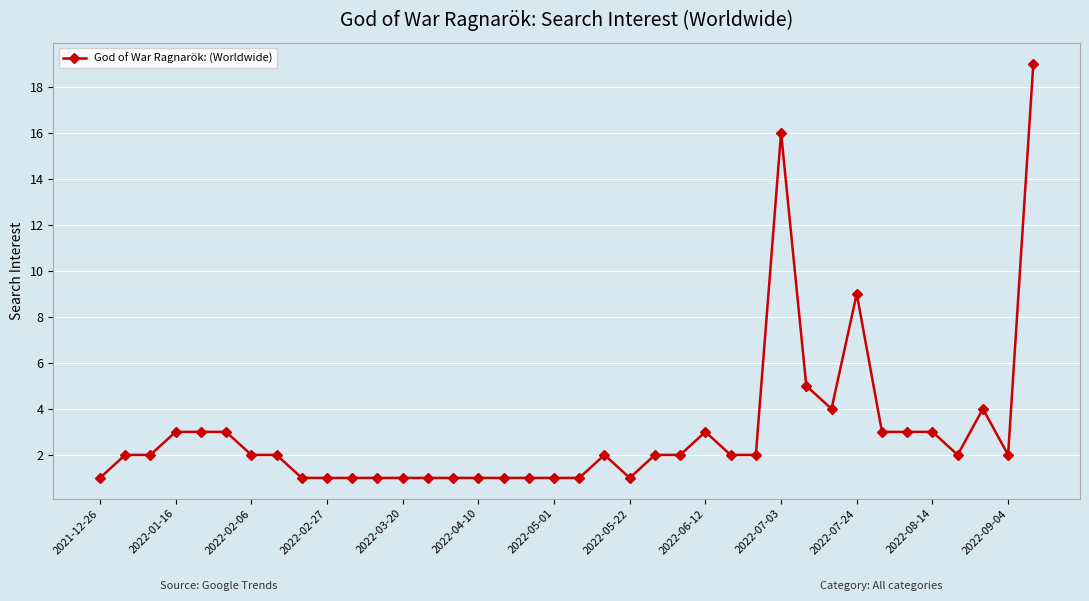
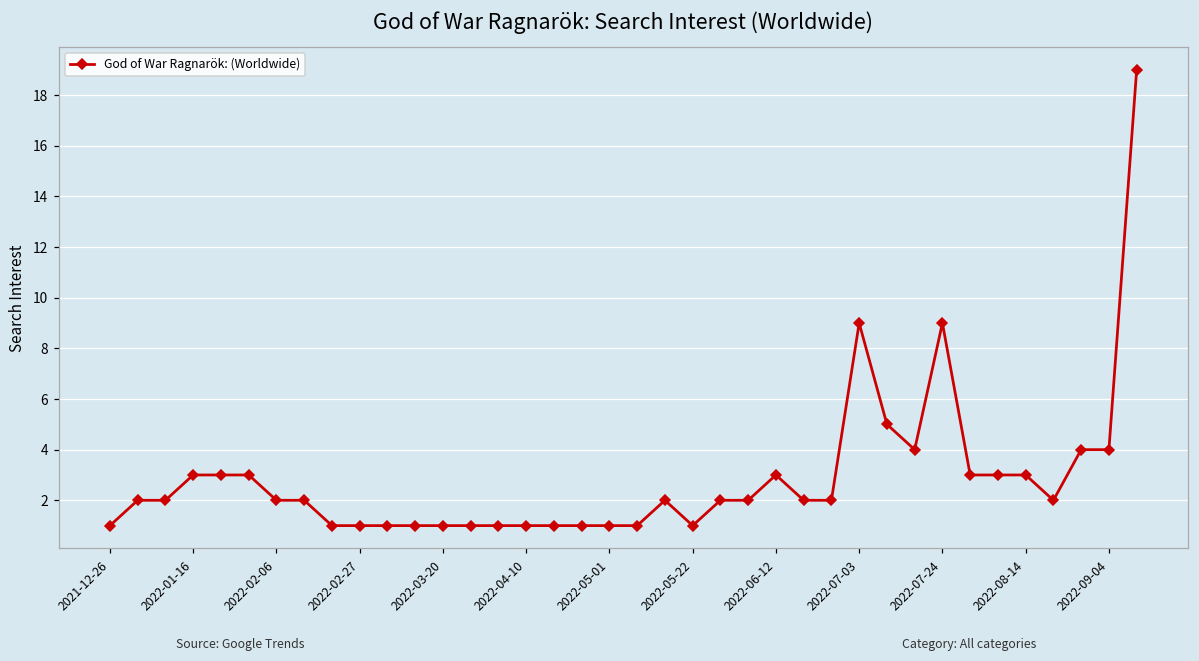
2022-07-03: 16 -> 9
2022-09-04: 2 -> 4
